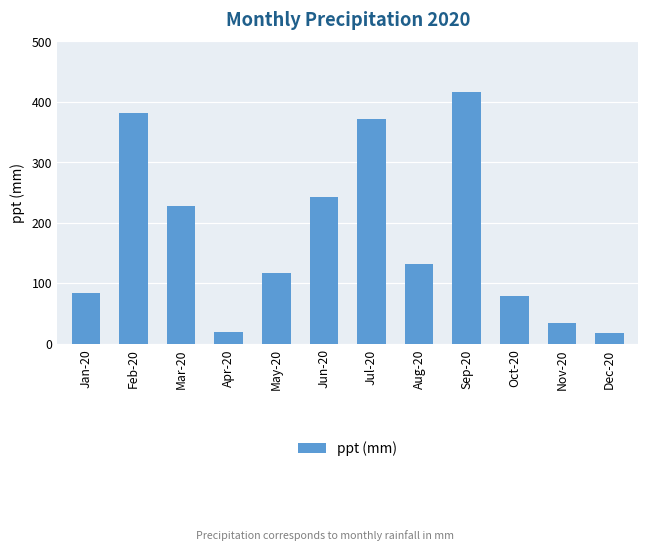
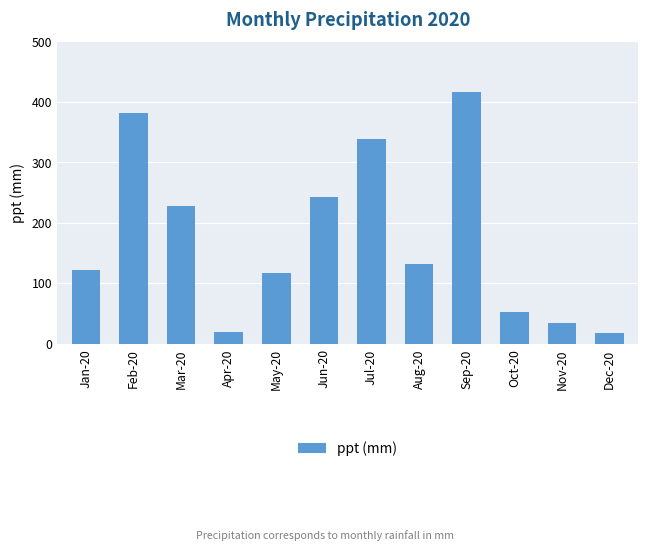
Jan-20: 80 -> 120
Jul-20: 370 -> 340
Oct-20: 80 -> 50
